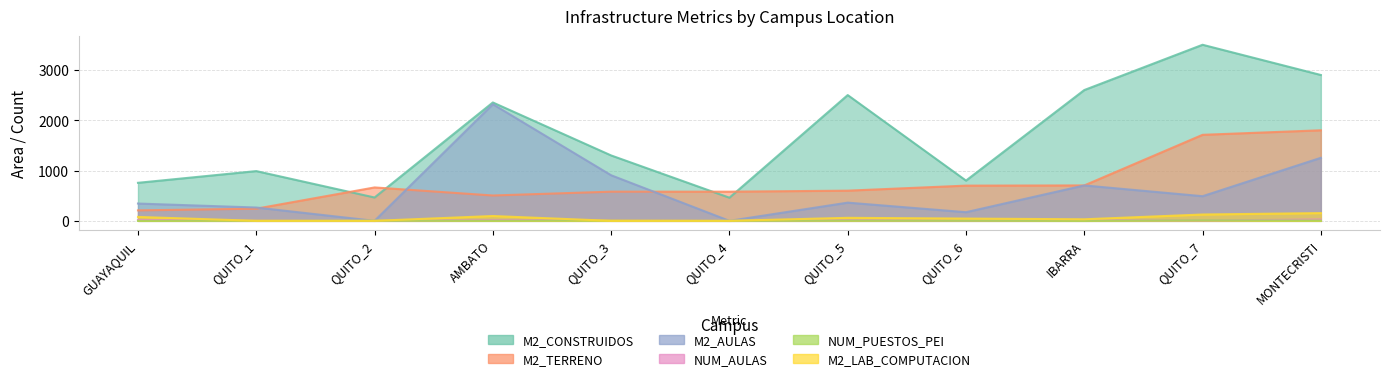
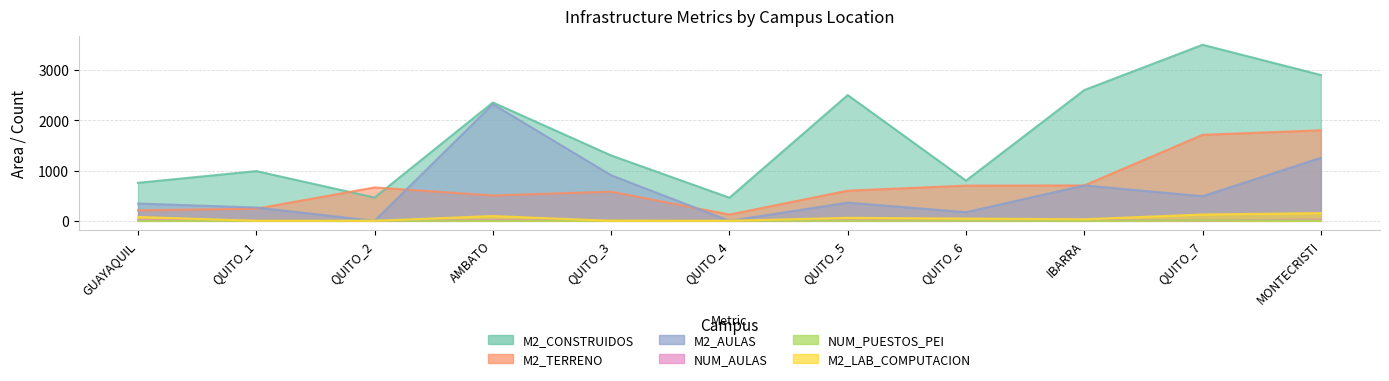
M2_TERRENO, QUITO_4: 600 -> 100
